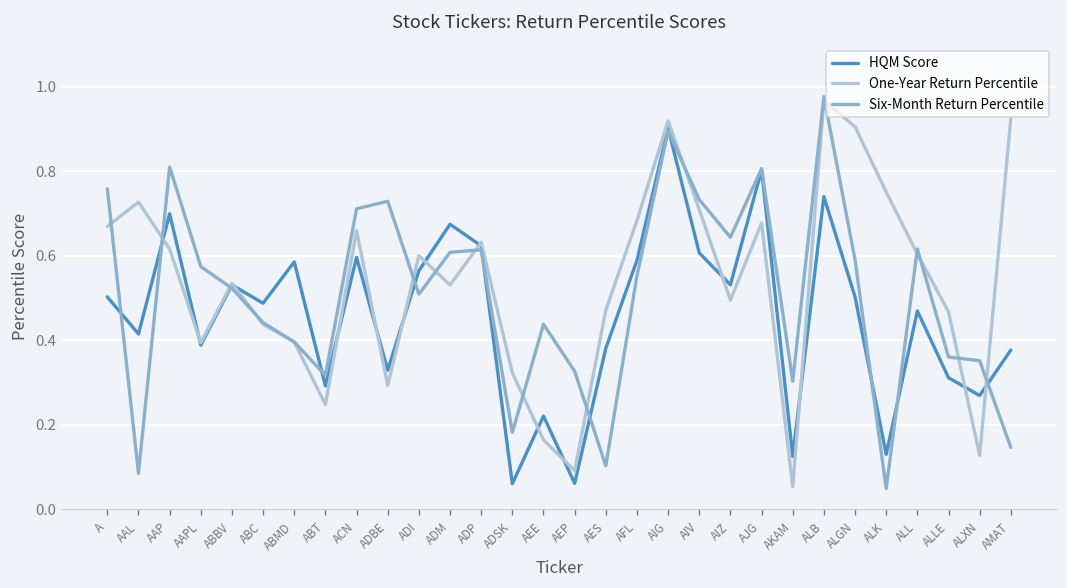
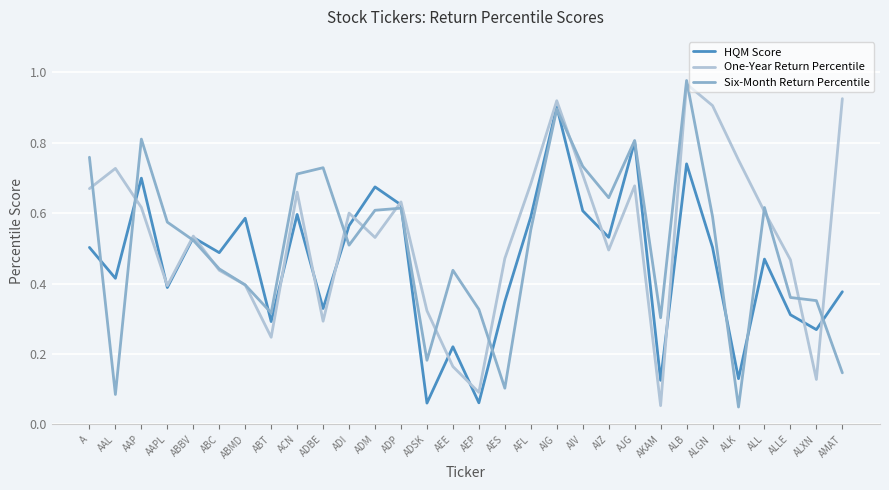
HQM Score, AES: 0.38 -> 0.35
